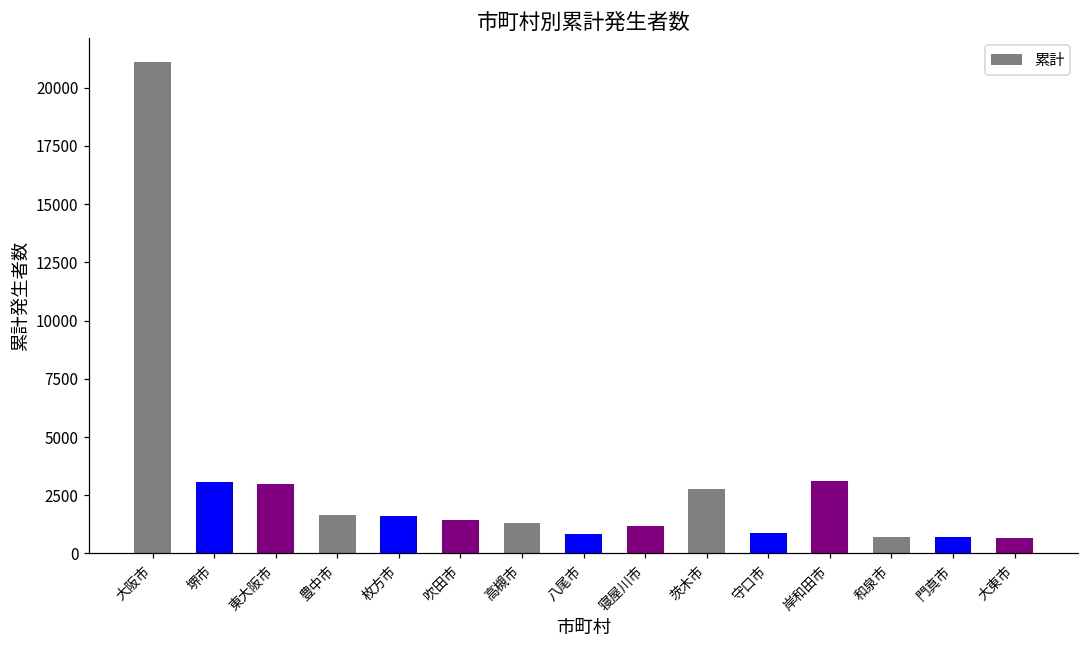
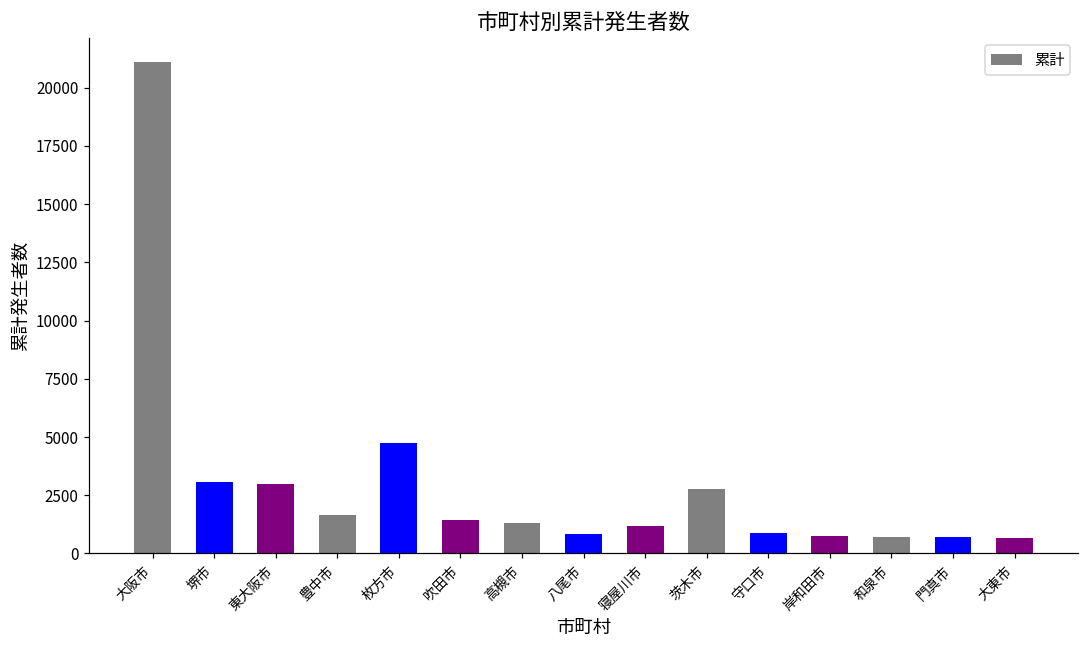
枚方市: 1600 -> 4800
岸和田市: 3100 -> 700
